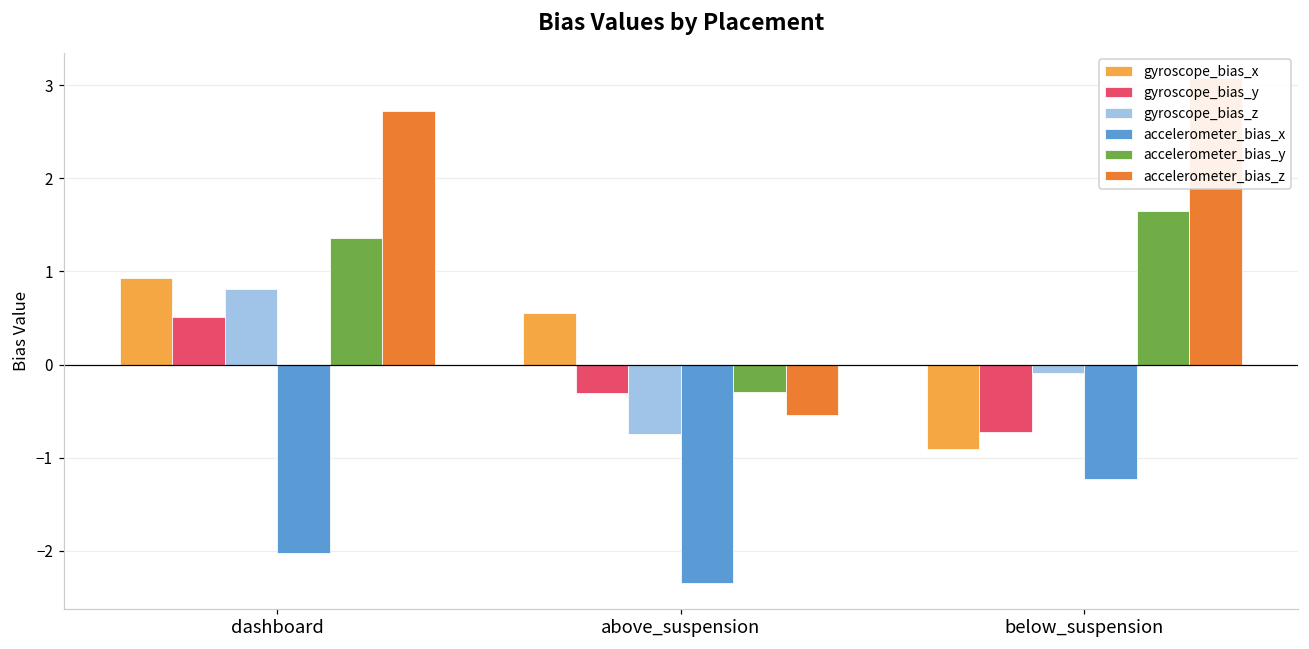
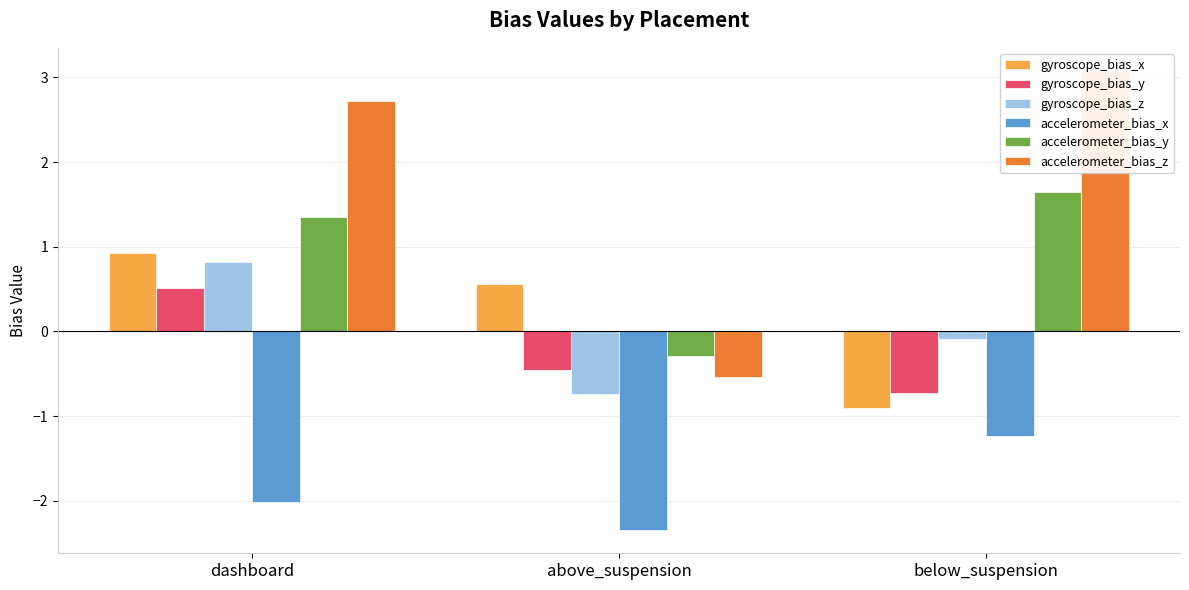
gyroscope_bias_y, above_suspension: -0.3 -> -0.5
